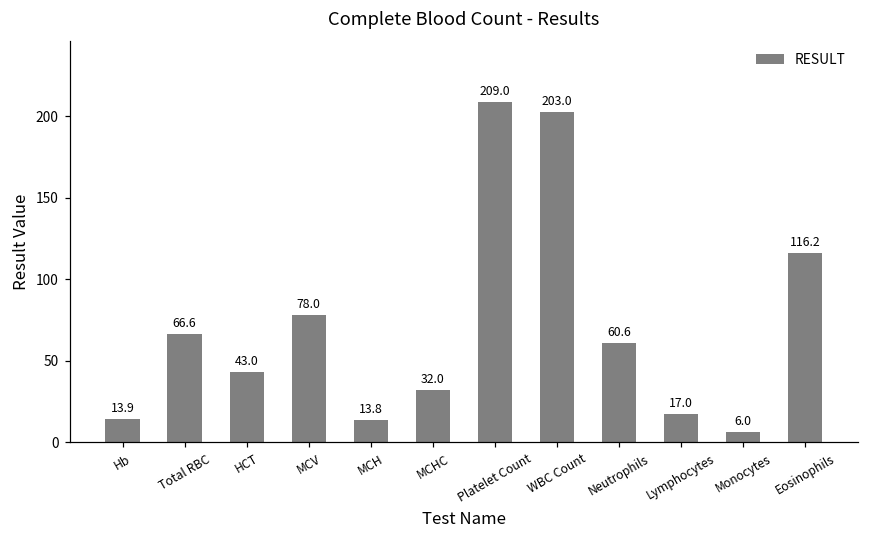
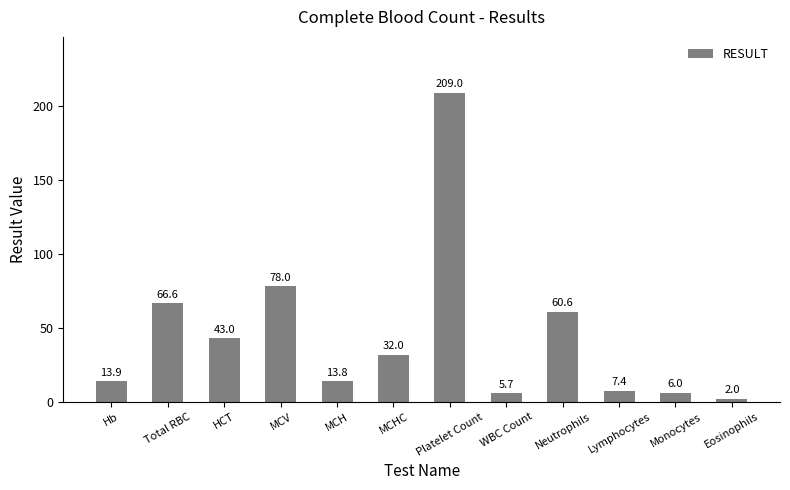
WBC Count: 203.0 -> 5.7
Lymphocytes: 17.0 -> 7.4
Eosinophils: 116.2 -> 2.0
